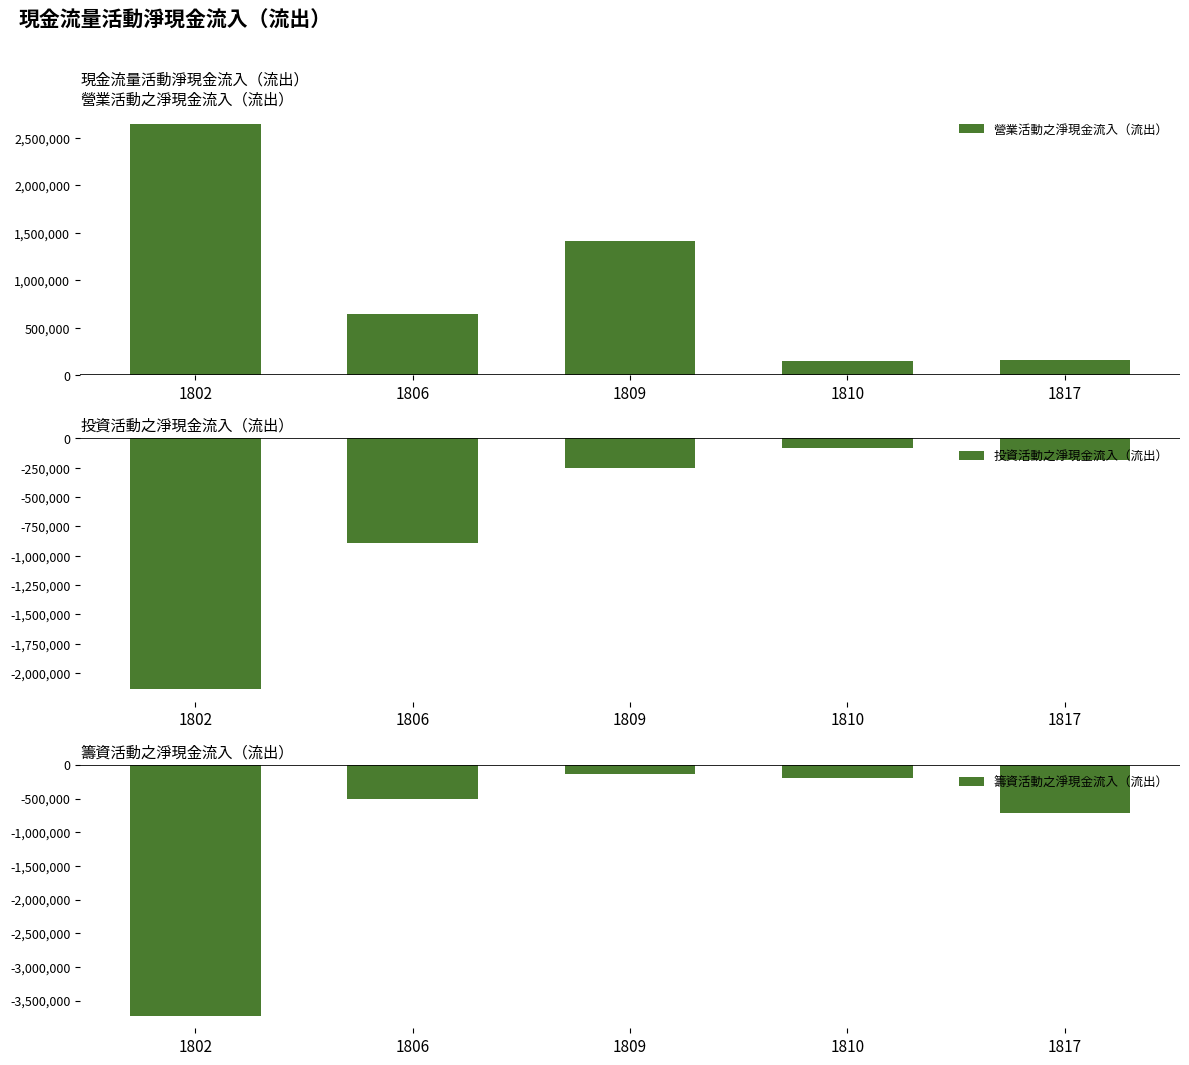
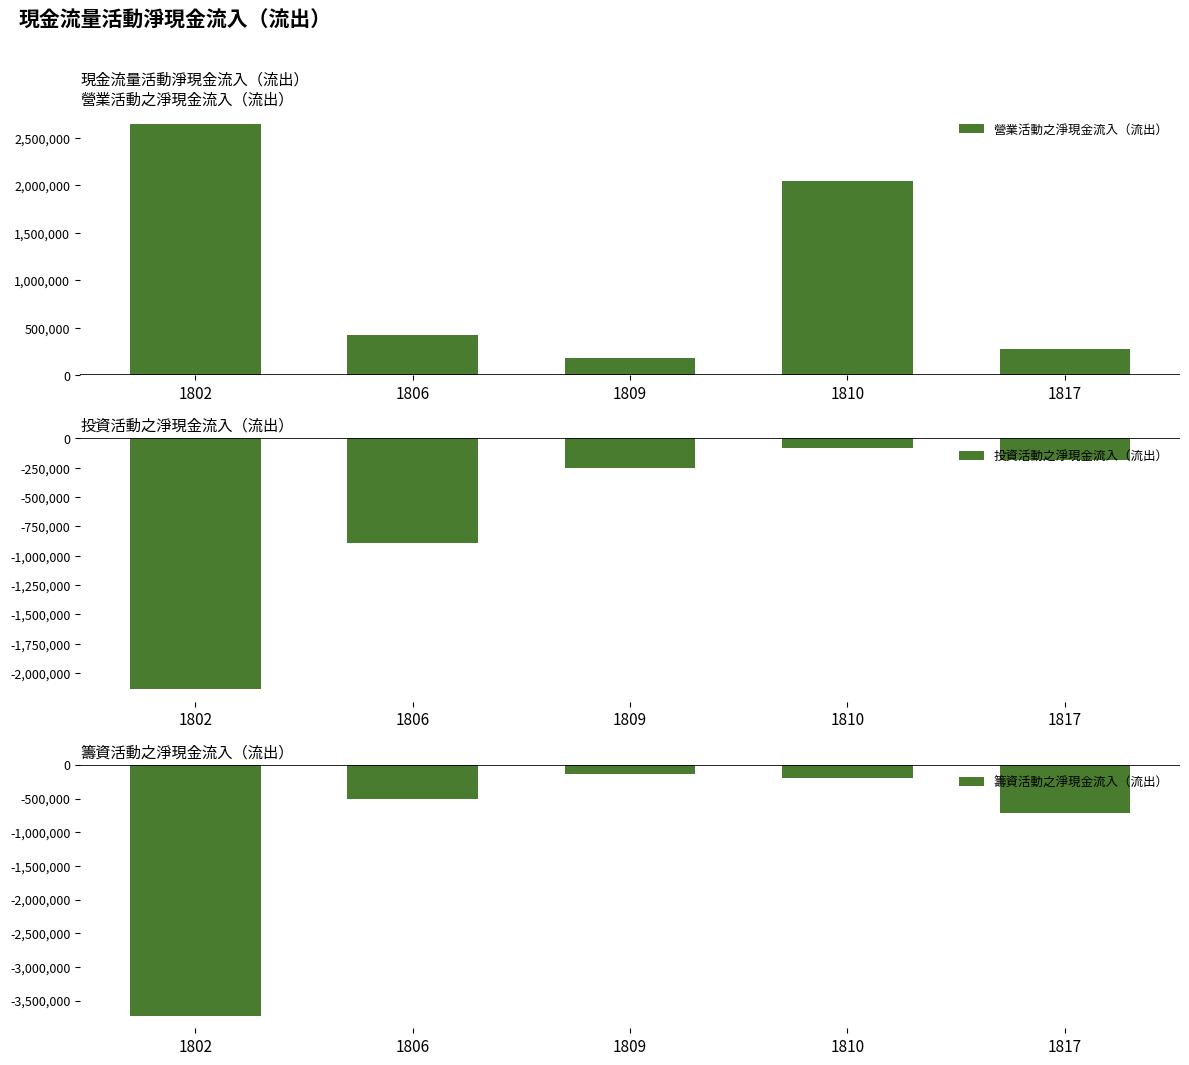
現金流量活動淨現金流入（流出） 營業活動之淨現金流入（流出）, 1806: 600,000 -> 400,000
現金流量活動淨現金流入（流出） 營業活動之淨現金流入（流出）, 1809: 1,400,000 -> 200,000
現金流量活動淨現金流入（流出） 營業活動之淨現金流入（流出）, 1810: 200,000 -> 2,000,000
現金流量活動淨現金流入（流出） 營業活動之淨現金流入（流出）, 1817: 200,000 -> 300,000
